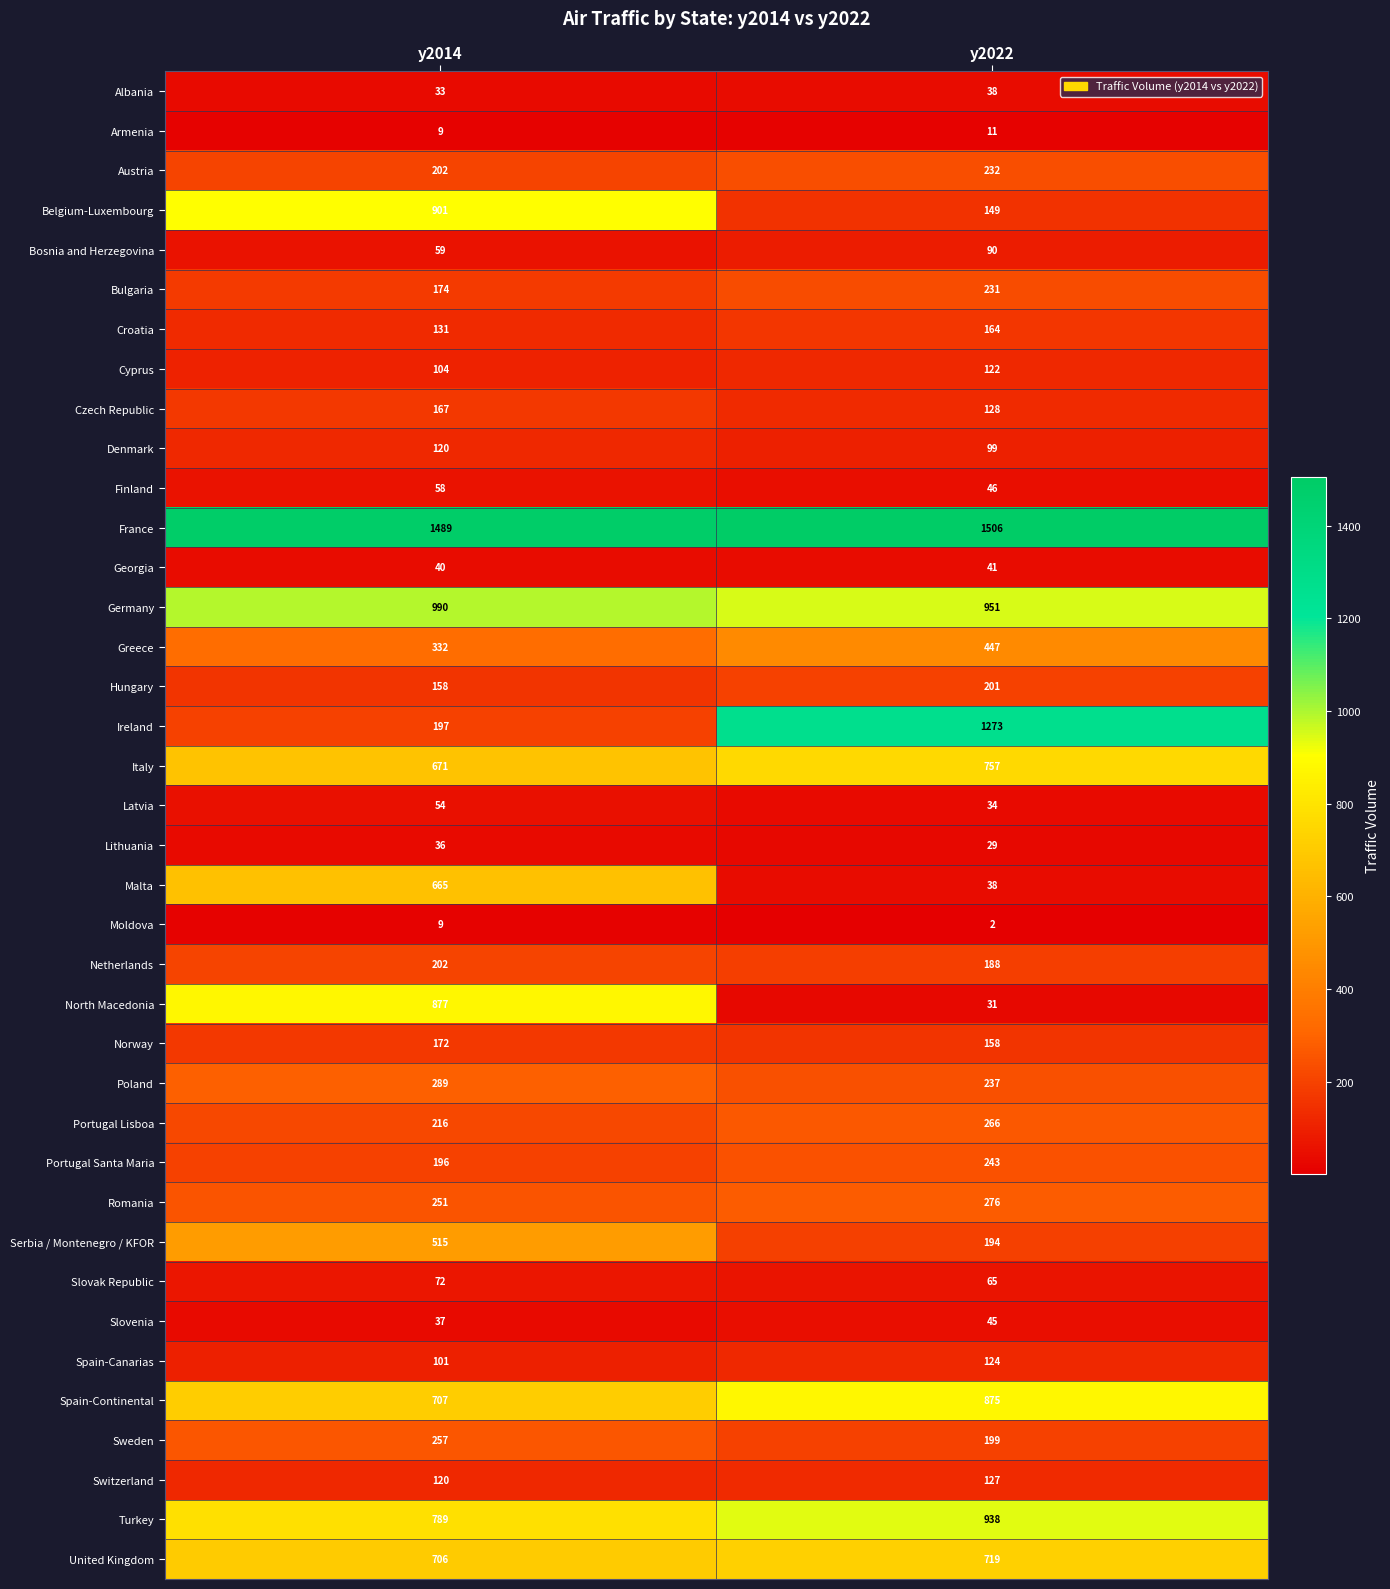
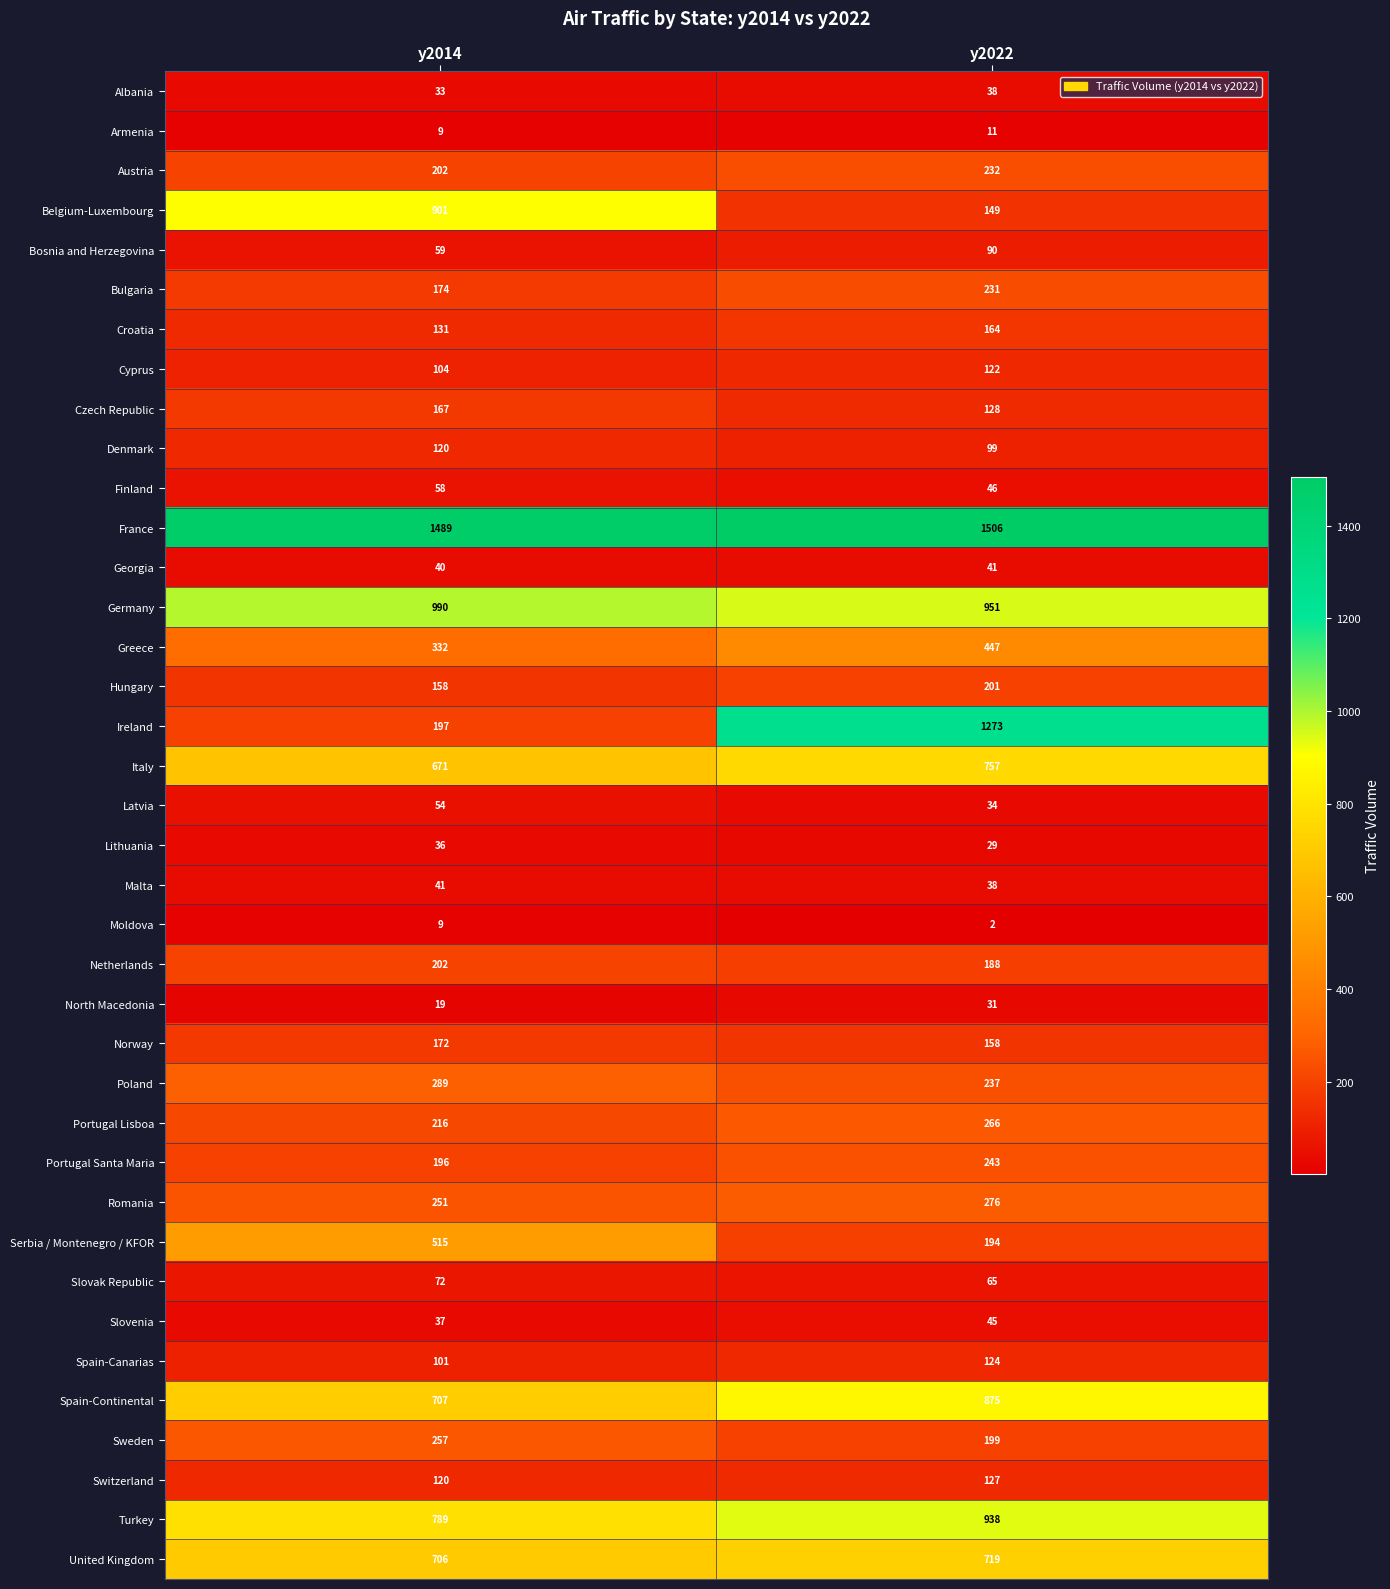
Malta, y2014: 665 -> 41
North Macedonia, y2014: 877 -> 19
